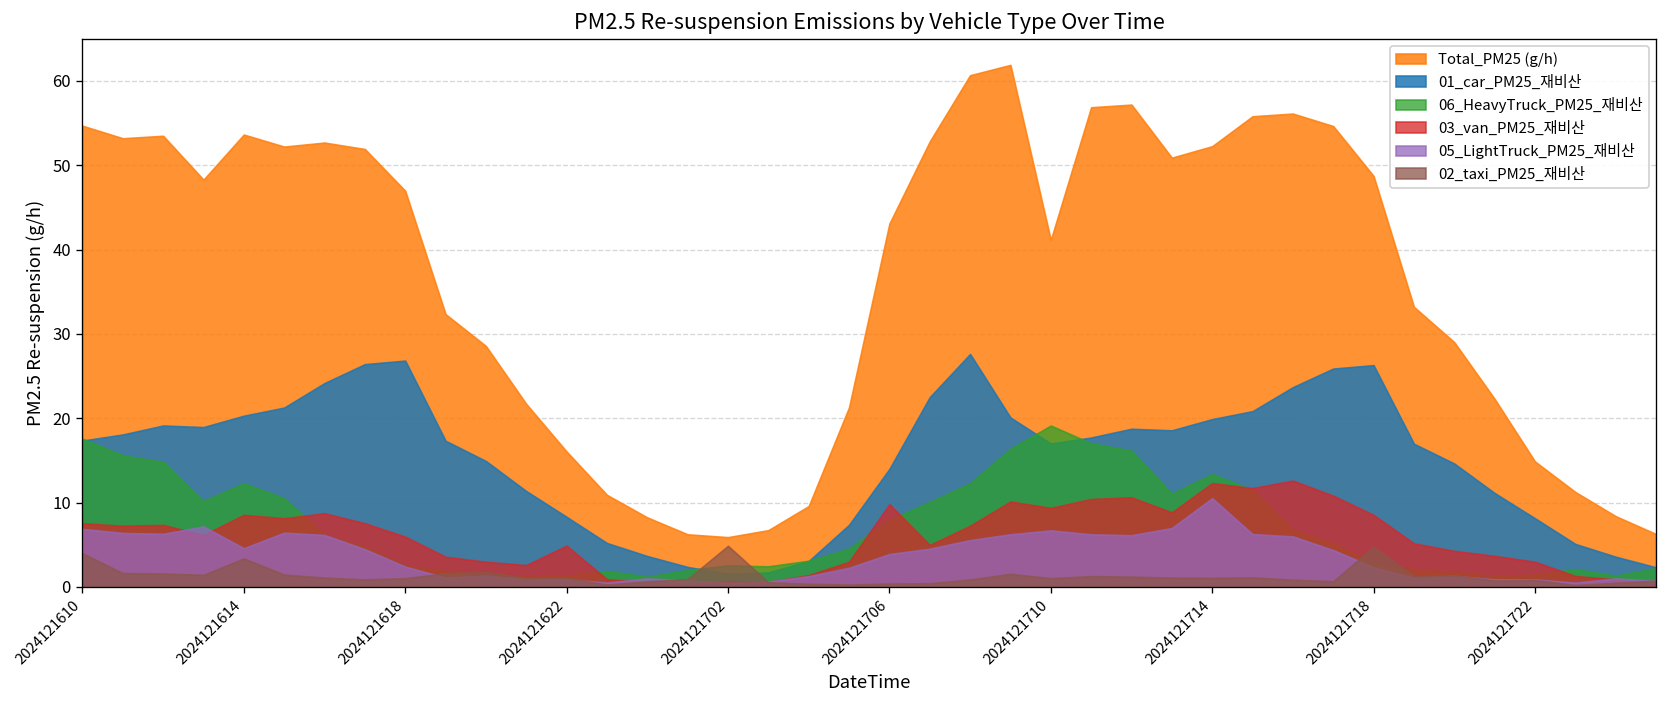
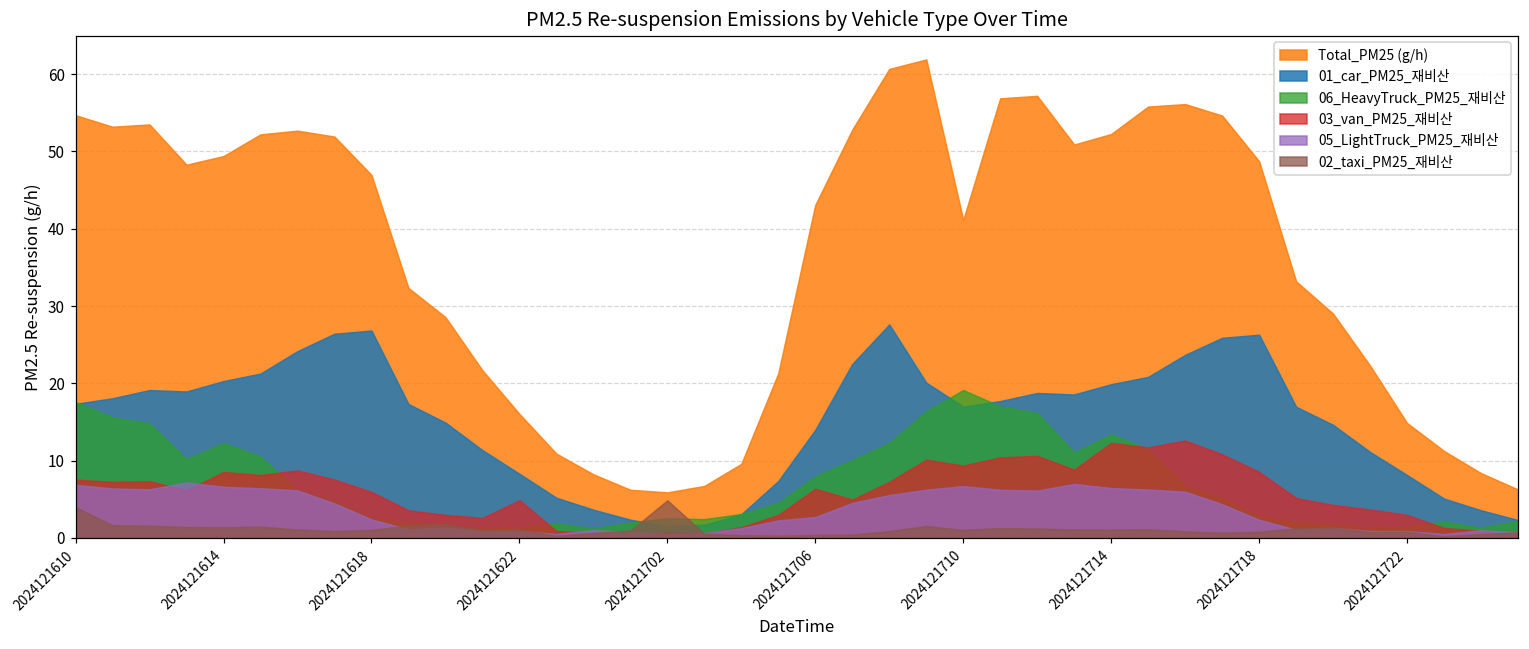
Total_PM25 (g/h), 2024121614: 54 -> 49
05_LightTruck_PM25_재비산, 2024121614: 5 -> 7
02_taxi_PM25_재비산, 2024121614: 3 -> 1
03_van_PM25_재비산, 2024121706: 10 -> 6
05_LightTruck_PM25_재비산, 2024121706: 4 -> 3
05_LightTruck_PM25_재비산, 2024121714: 11 -> 6
02_taxi_PM25_재비산, 2024121718: 5 -> 1
